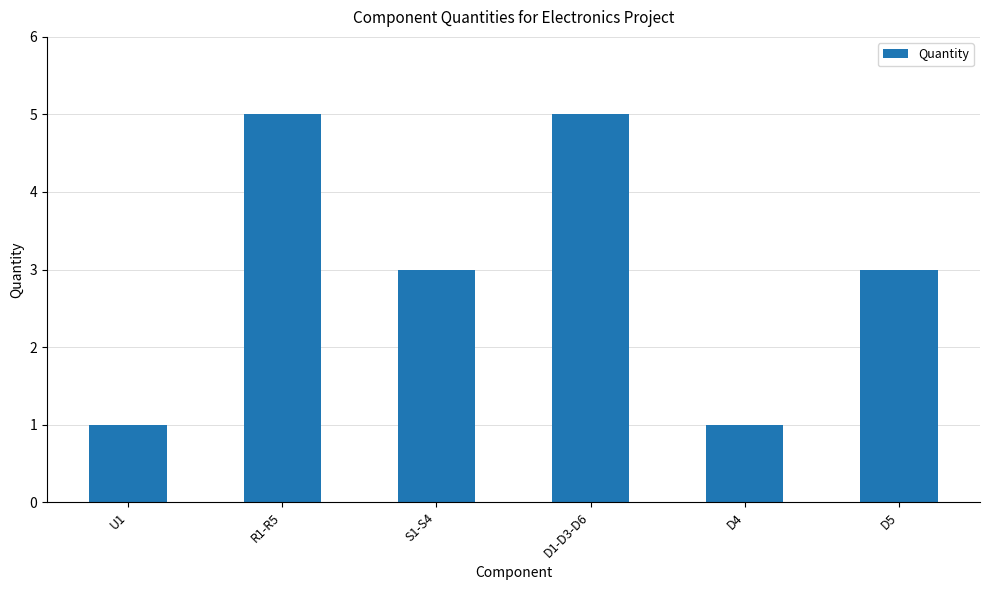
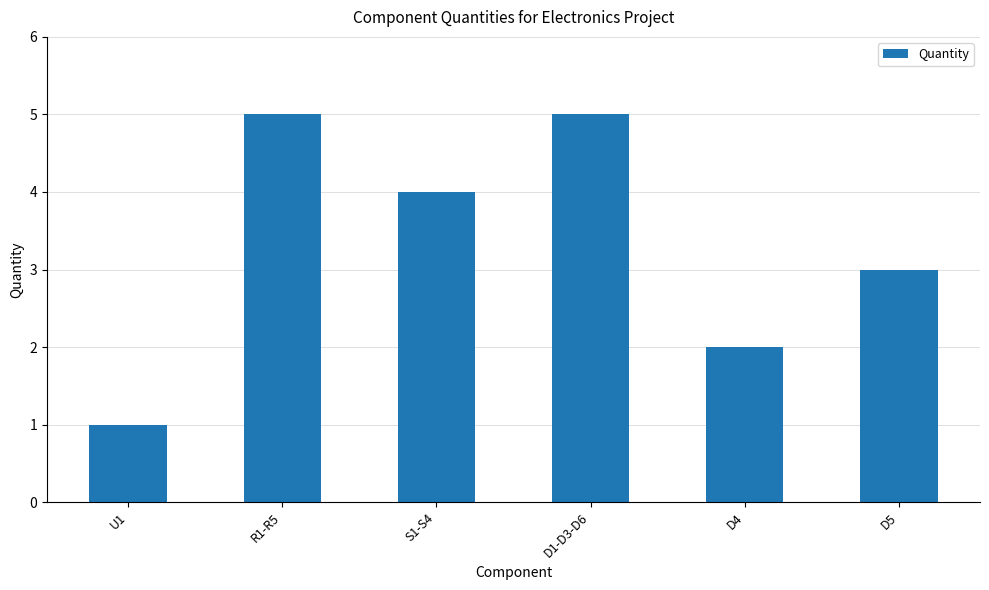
S1-S4: 3 -> 4
D4: 1 -> 2
